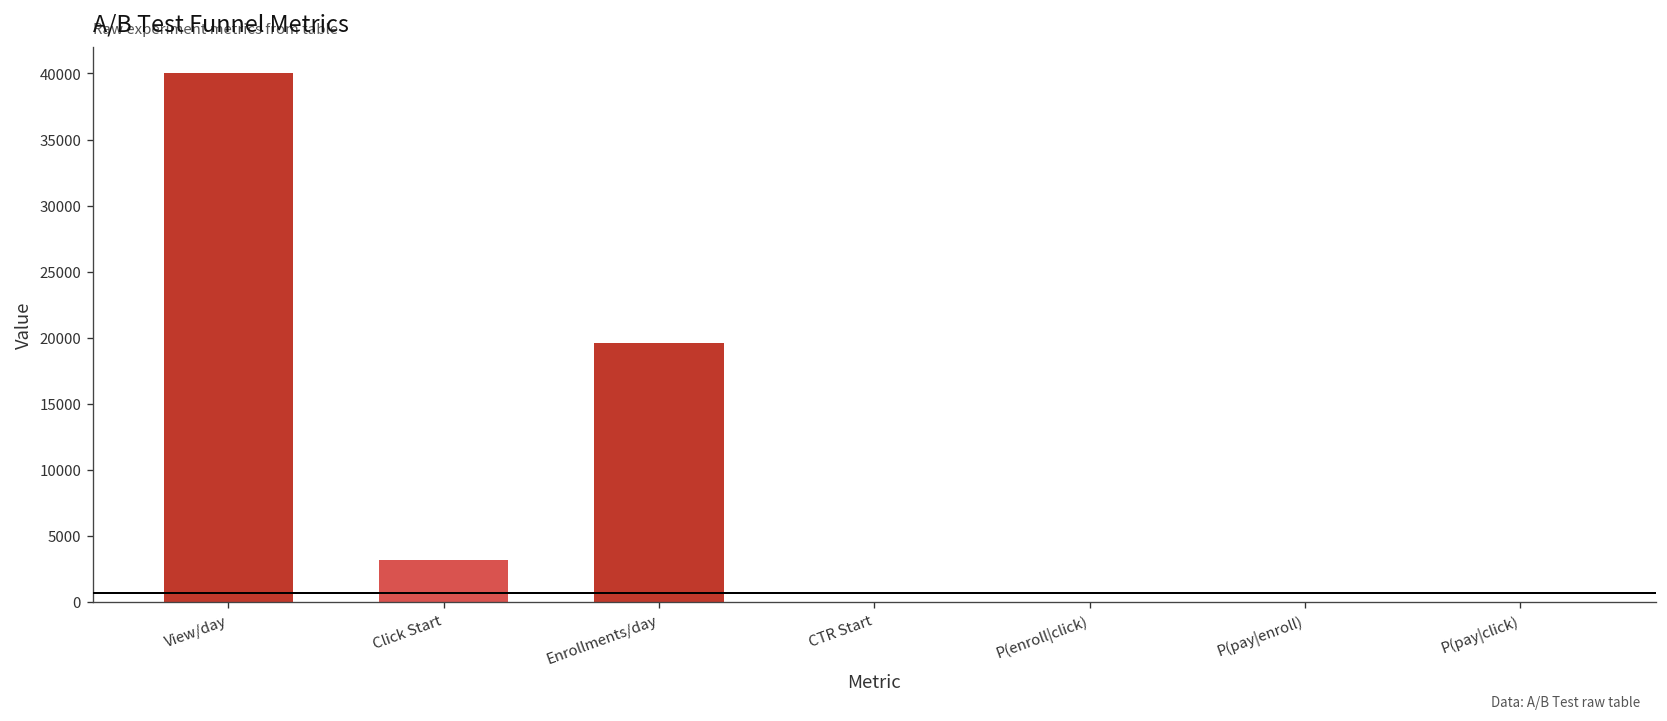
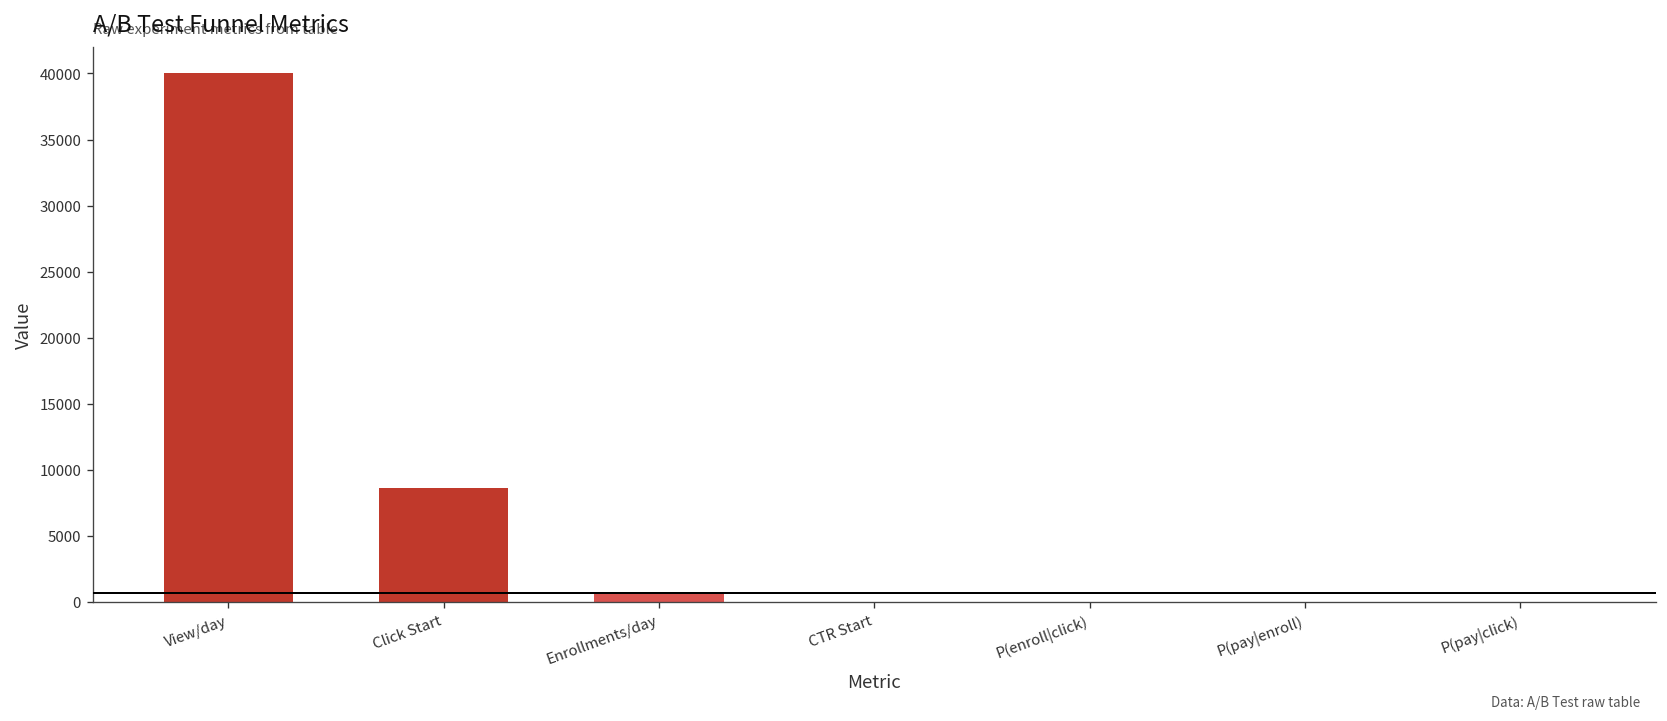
Click Start: 3200 -> 8600
Enrollments/day: 19600 -> 700
